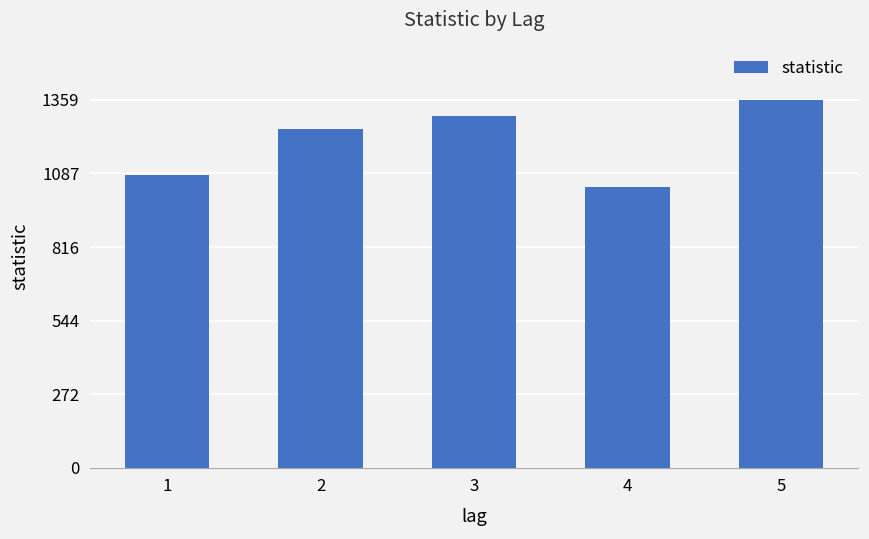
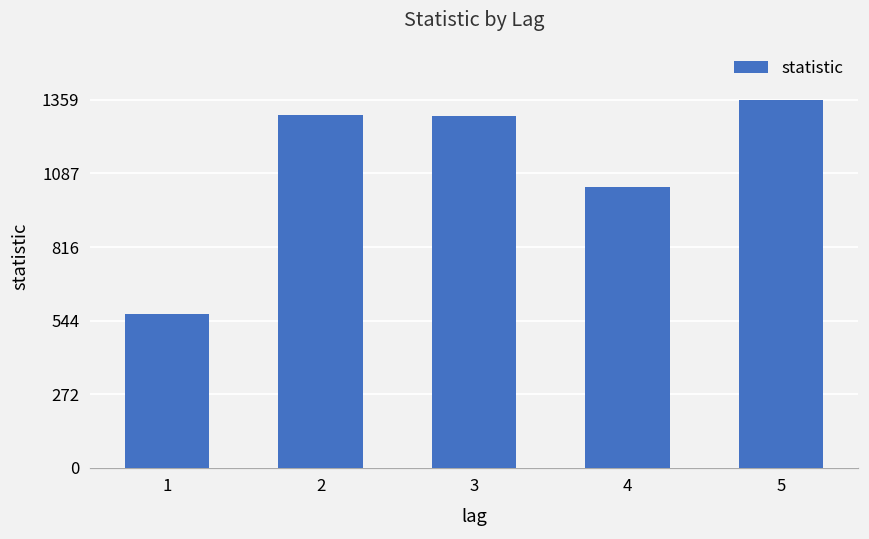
1: 1080 -> 570
2: 1250 -> 1300
